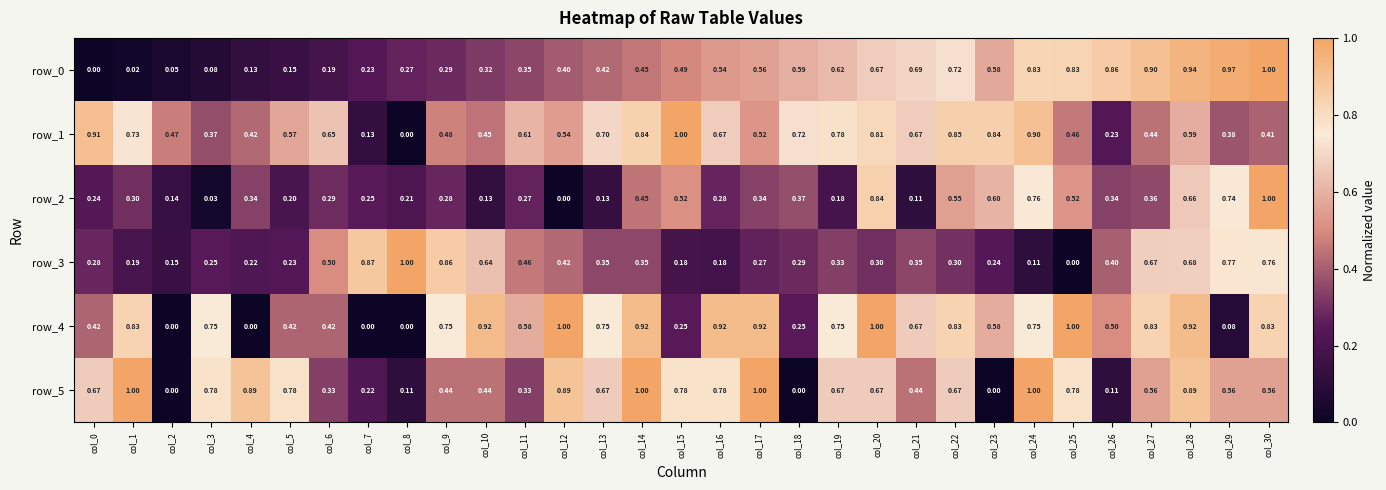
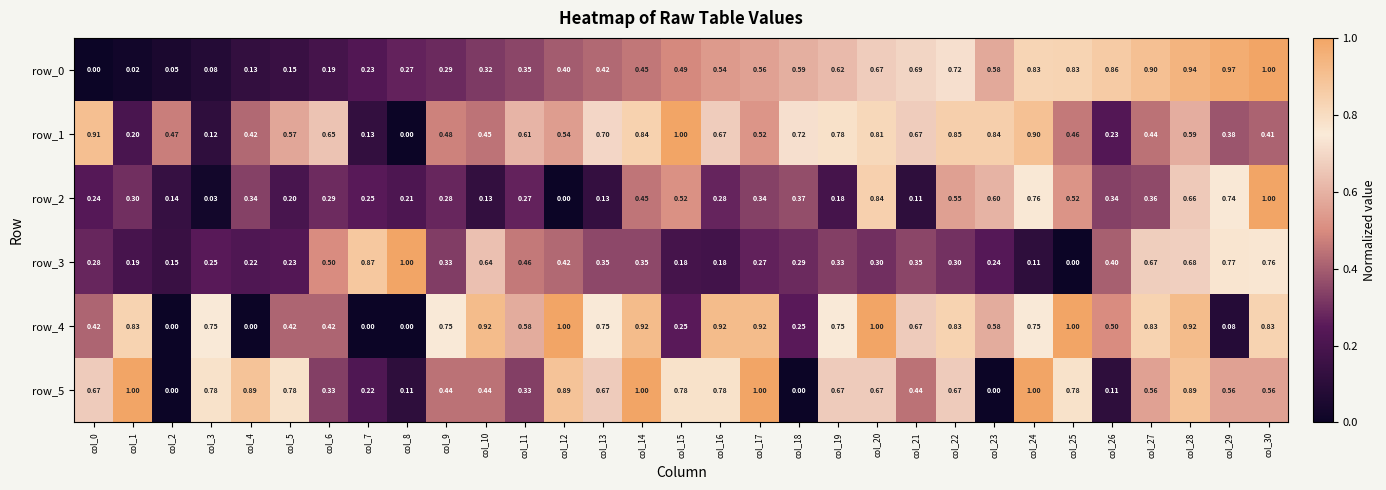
row_1, col_1: 0.73 -> 0.20
row_1, col_3: 0.37 -> 0.12
row_3, col_9: 0.86 -> 0.33
